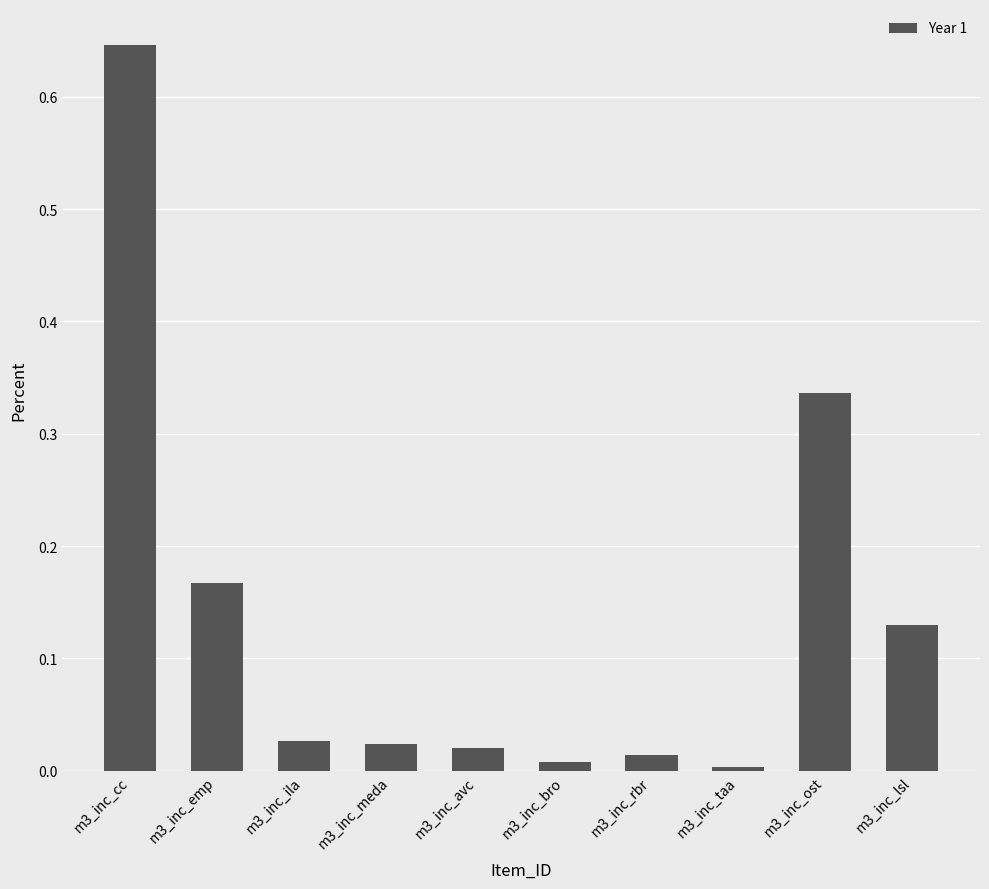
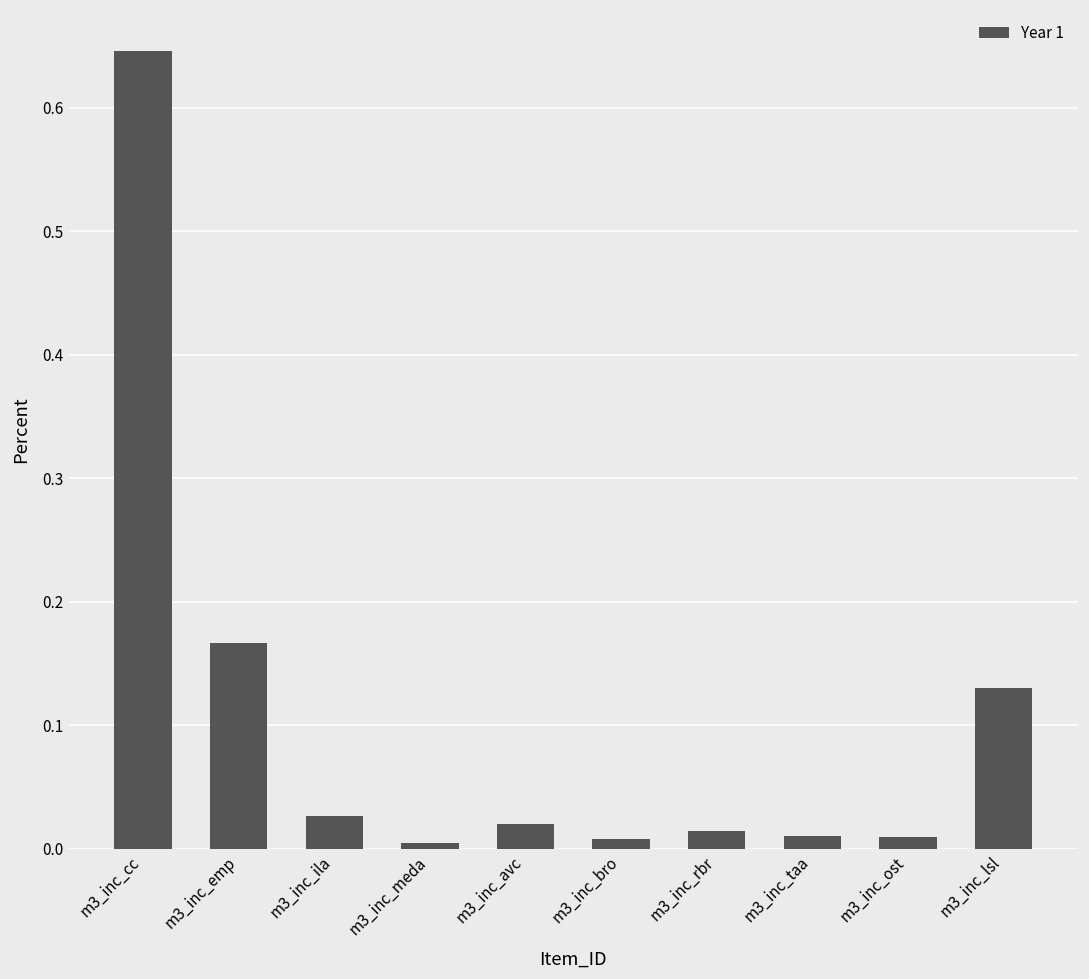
m3_inc_meda: 0.024 -> 0.004
m3_inc_taa: 0.004 -> 0.011
m3_inc_ost: 0.336 -> 0.010
